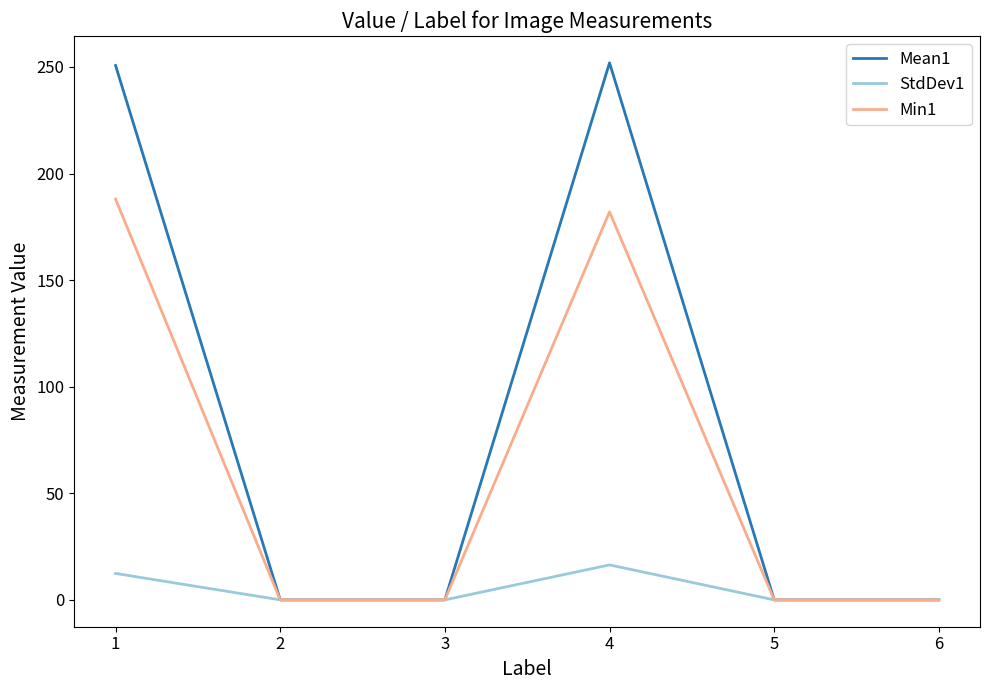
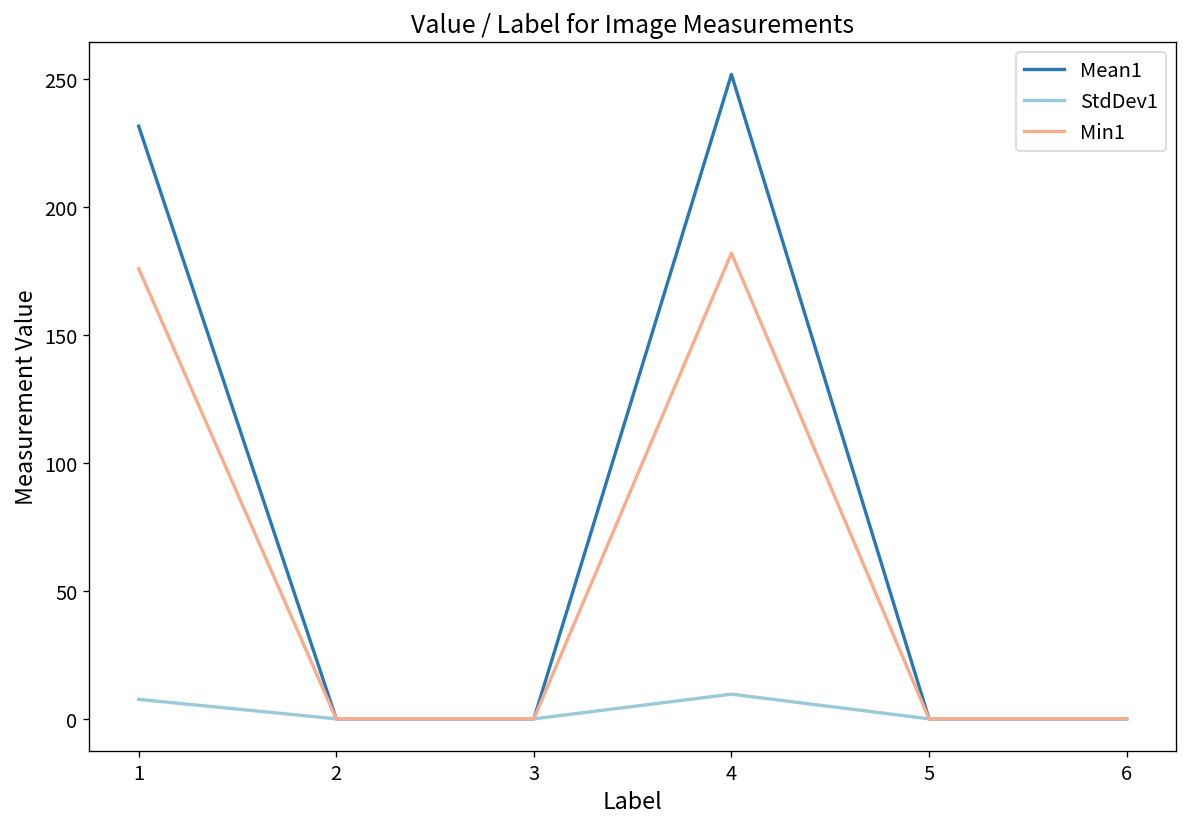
Mean1, 1: 251 -> 232
StdDev1, 1: 12 -> 8
Min1, 1: 188 -> 176
StdDev1, 4: 16 -> 10
